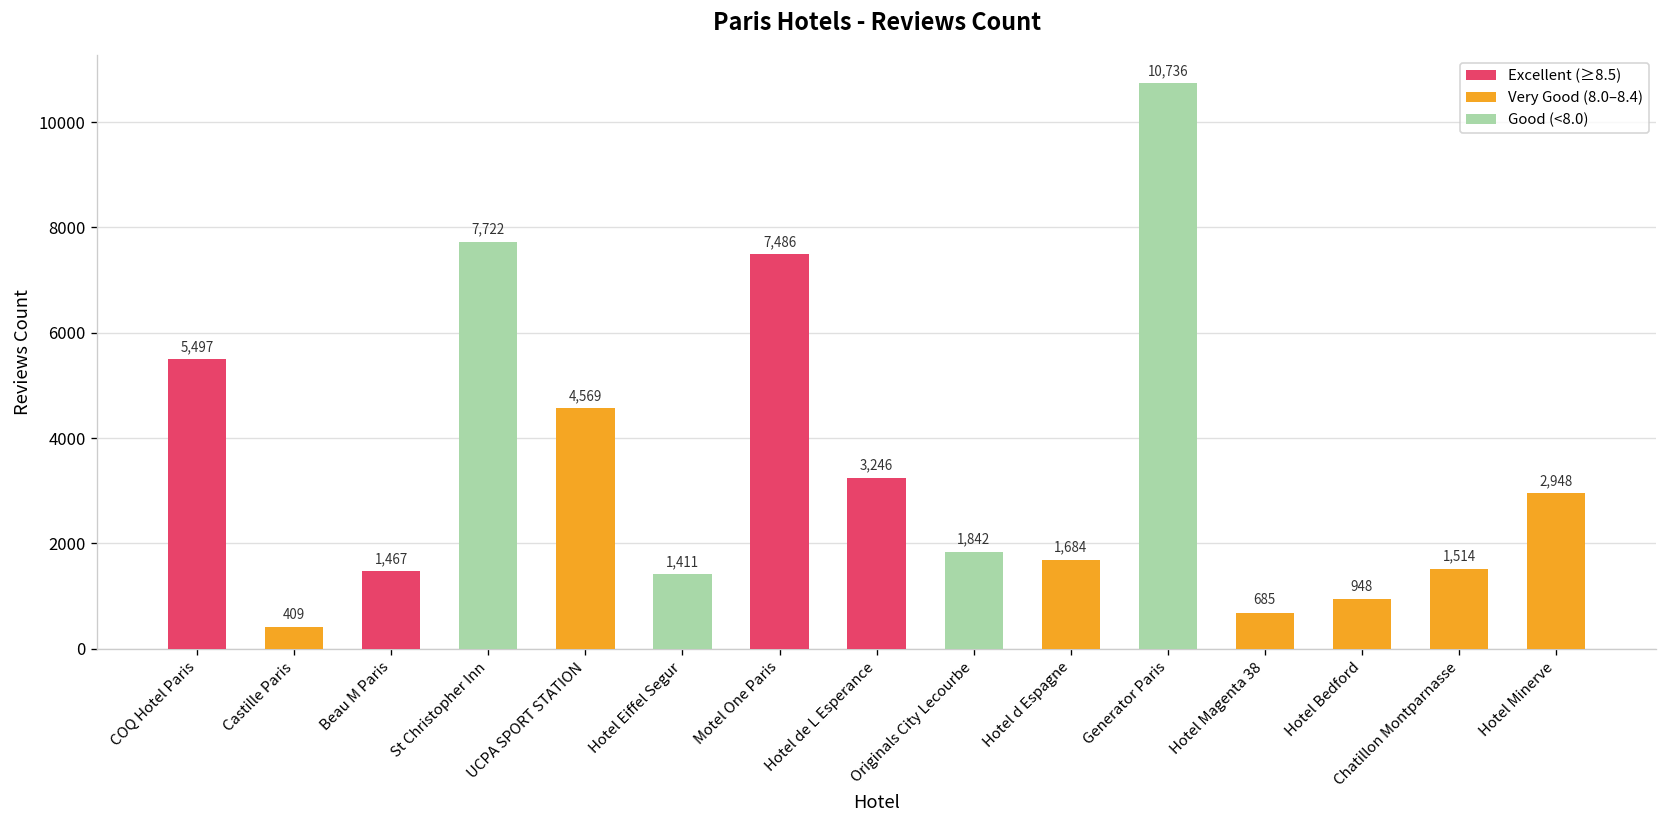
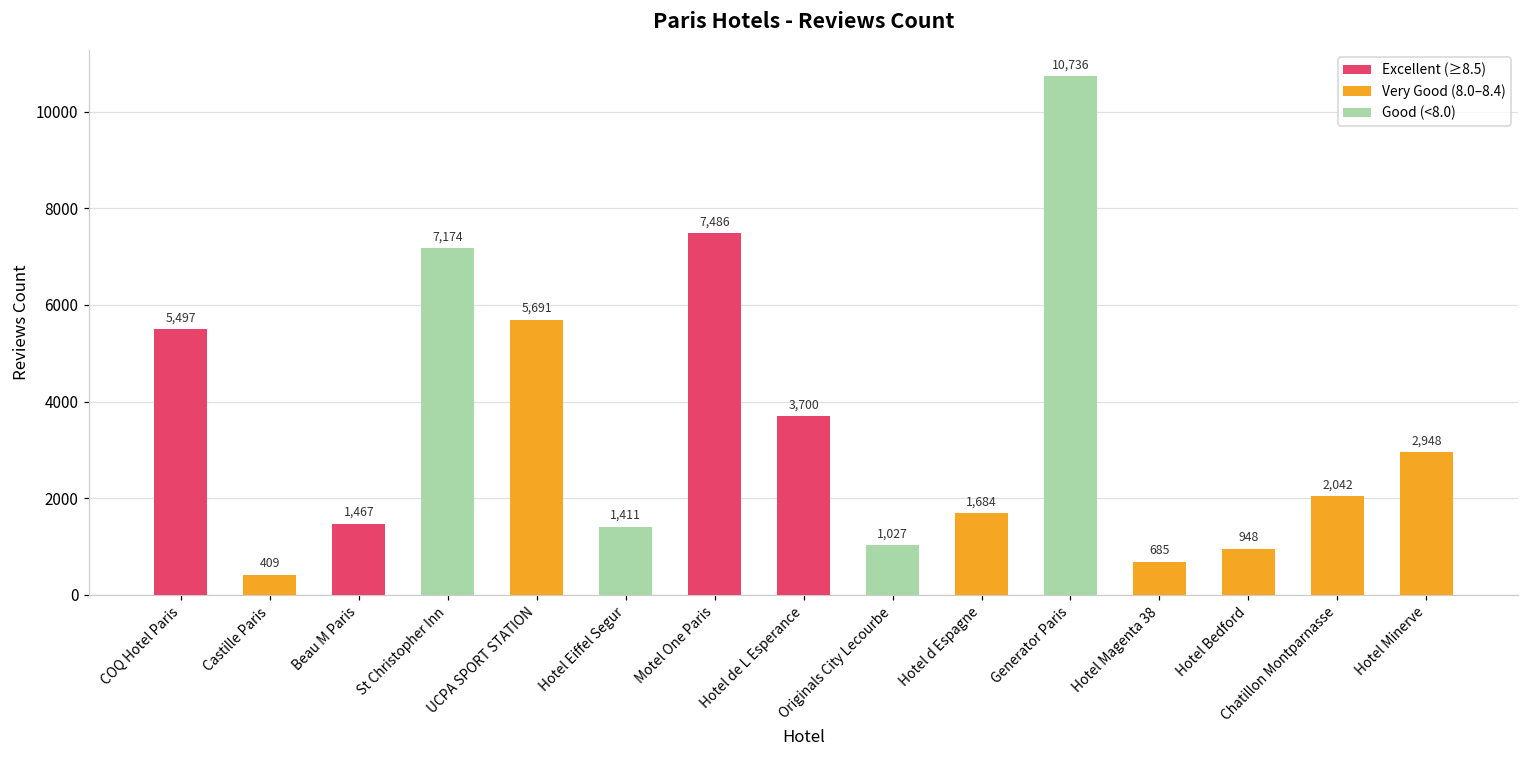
St Christopher Inn: 7,722 -> 7,174
UCPA SPORT STATION: 4,569 -> 5,691
Hotel de L Esperance: 3,246 -> 3,700
Originals City Lecourbe: 1,842 -> 1,027
Chatillon Montparnasse: 1,514 -> 2,042
